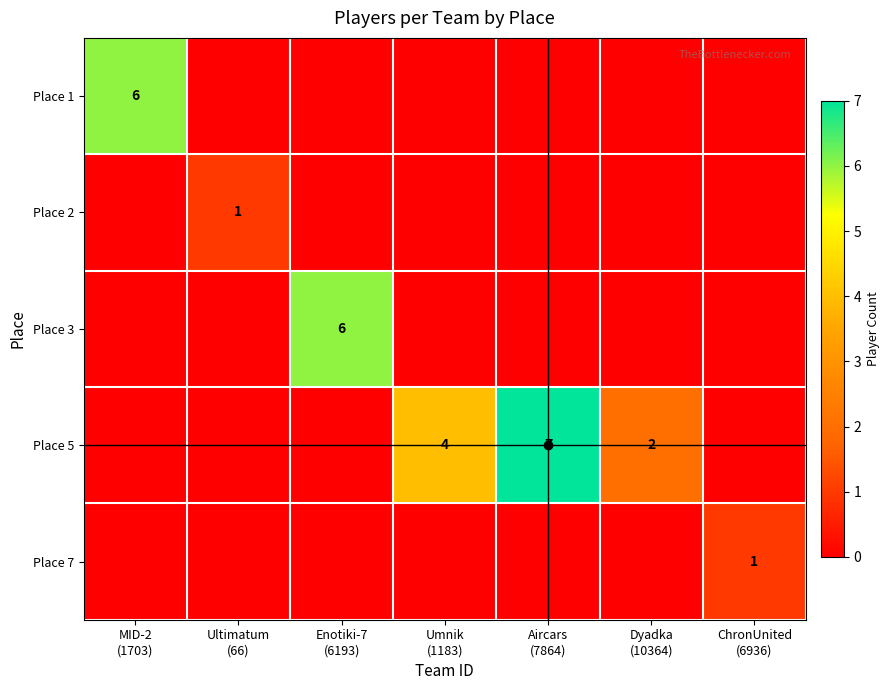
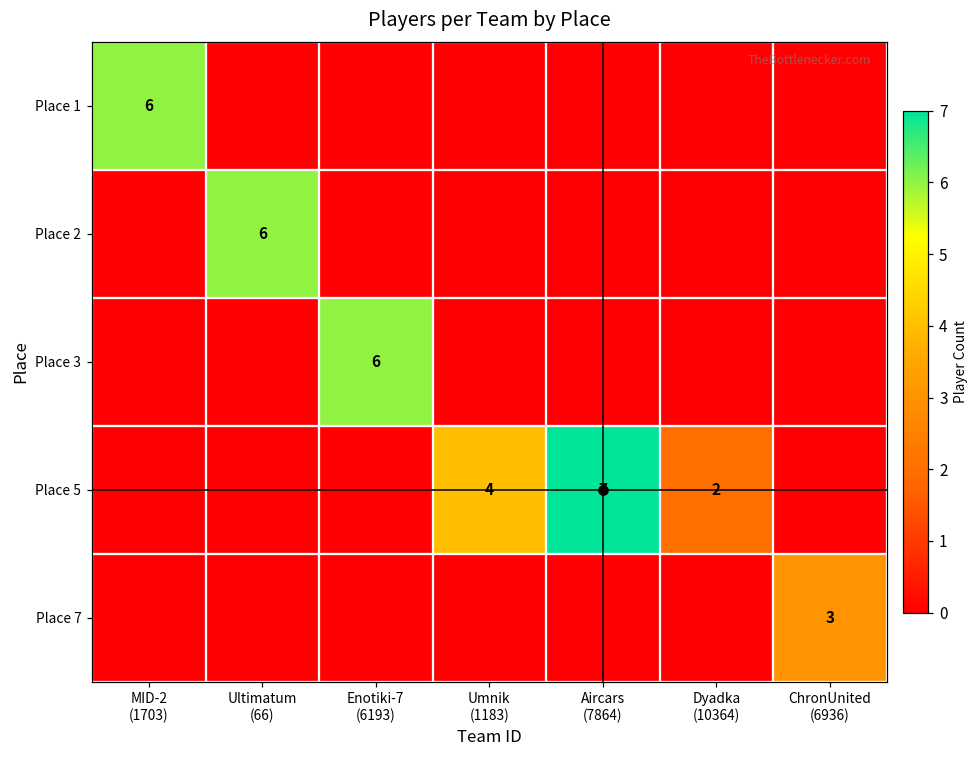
Place 2, Ultimatum (66): 1 -> 6
Place 7, ChronUnited (6936): 1 -> 3
